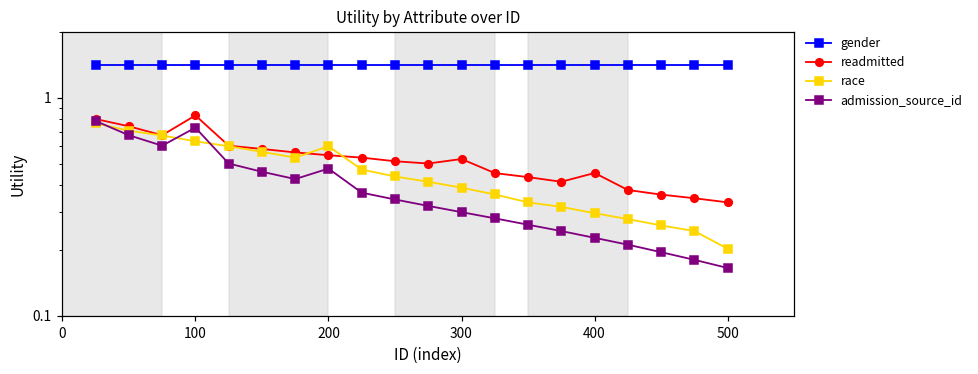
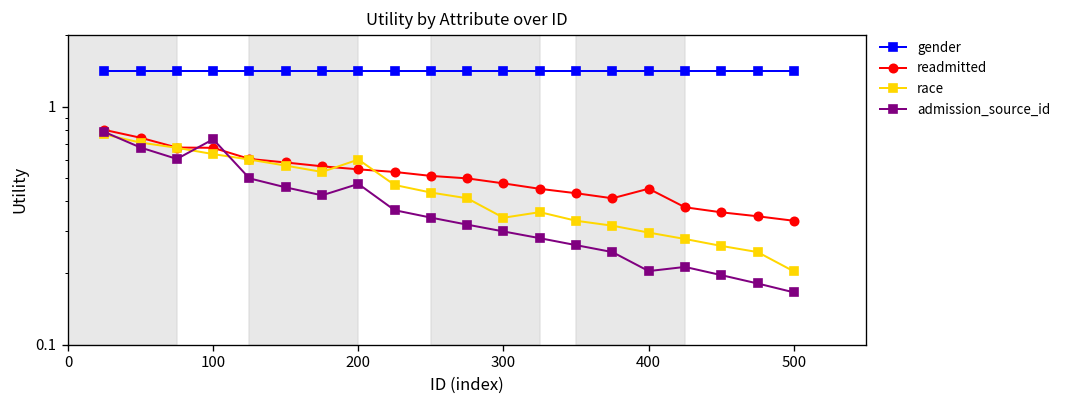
readmitted, 100: 0.83 -> 0.67
readmitted, 300: 0.52 -> 0.48
race, 300: 0.39 -> 0.34
admission_source_id, 400: 0.23 -> 0.20
